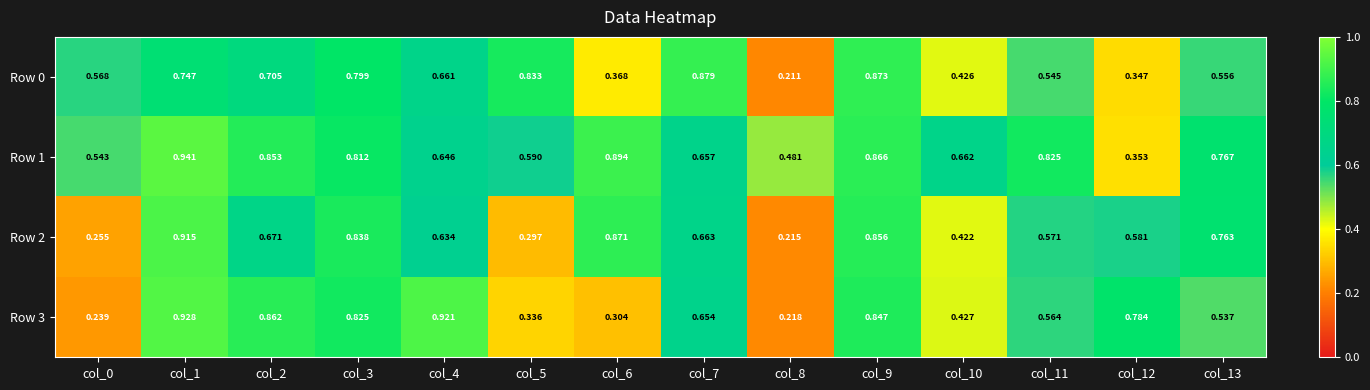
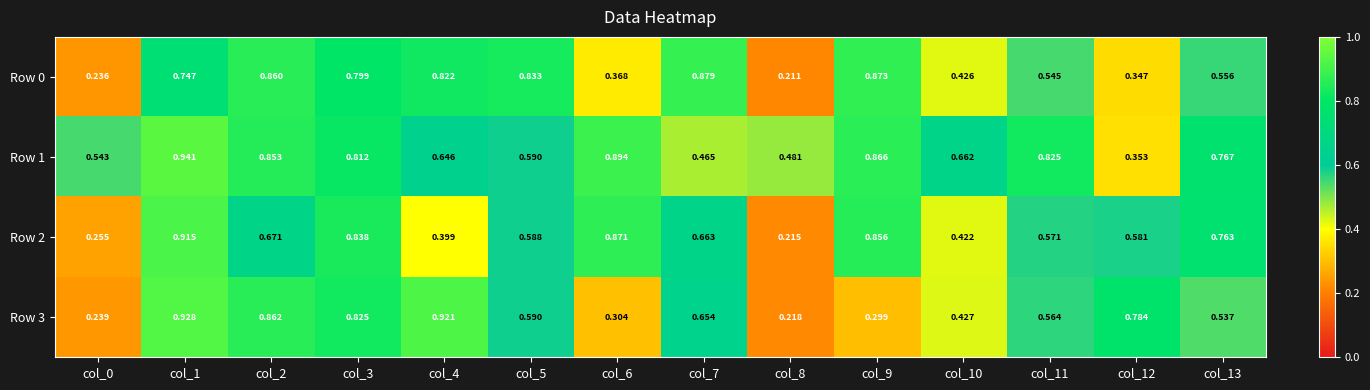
Row 0, col_0: 0.568 -> 0.236
Row 0, col_2: 0.705 -> 0.860
Row 0, col_4: 0.661 -> 0.822
Row 1, col_7: 0.657 -> 0.465
Row 2, col_4: 0.634 -> 0.399
Row 2, col_5: 0.297 -> 0.588
Row 3, col_5: 0.336 -> 0.590
Row 3, col_9: 0.847 -> 0.299
